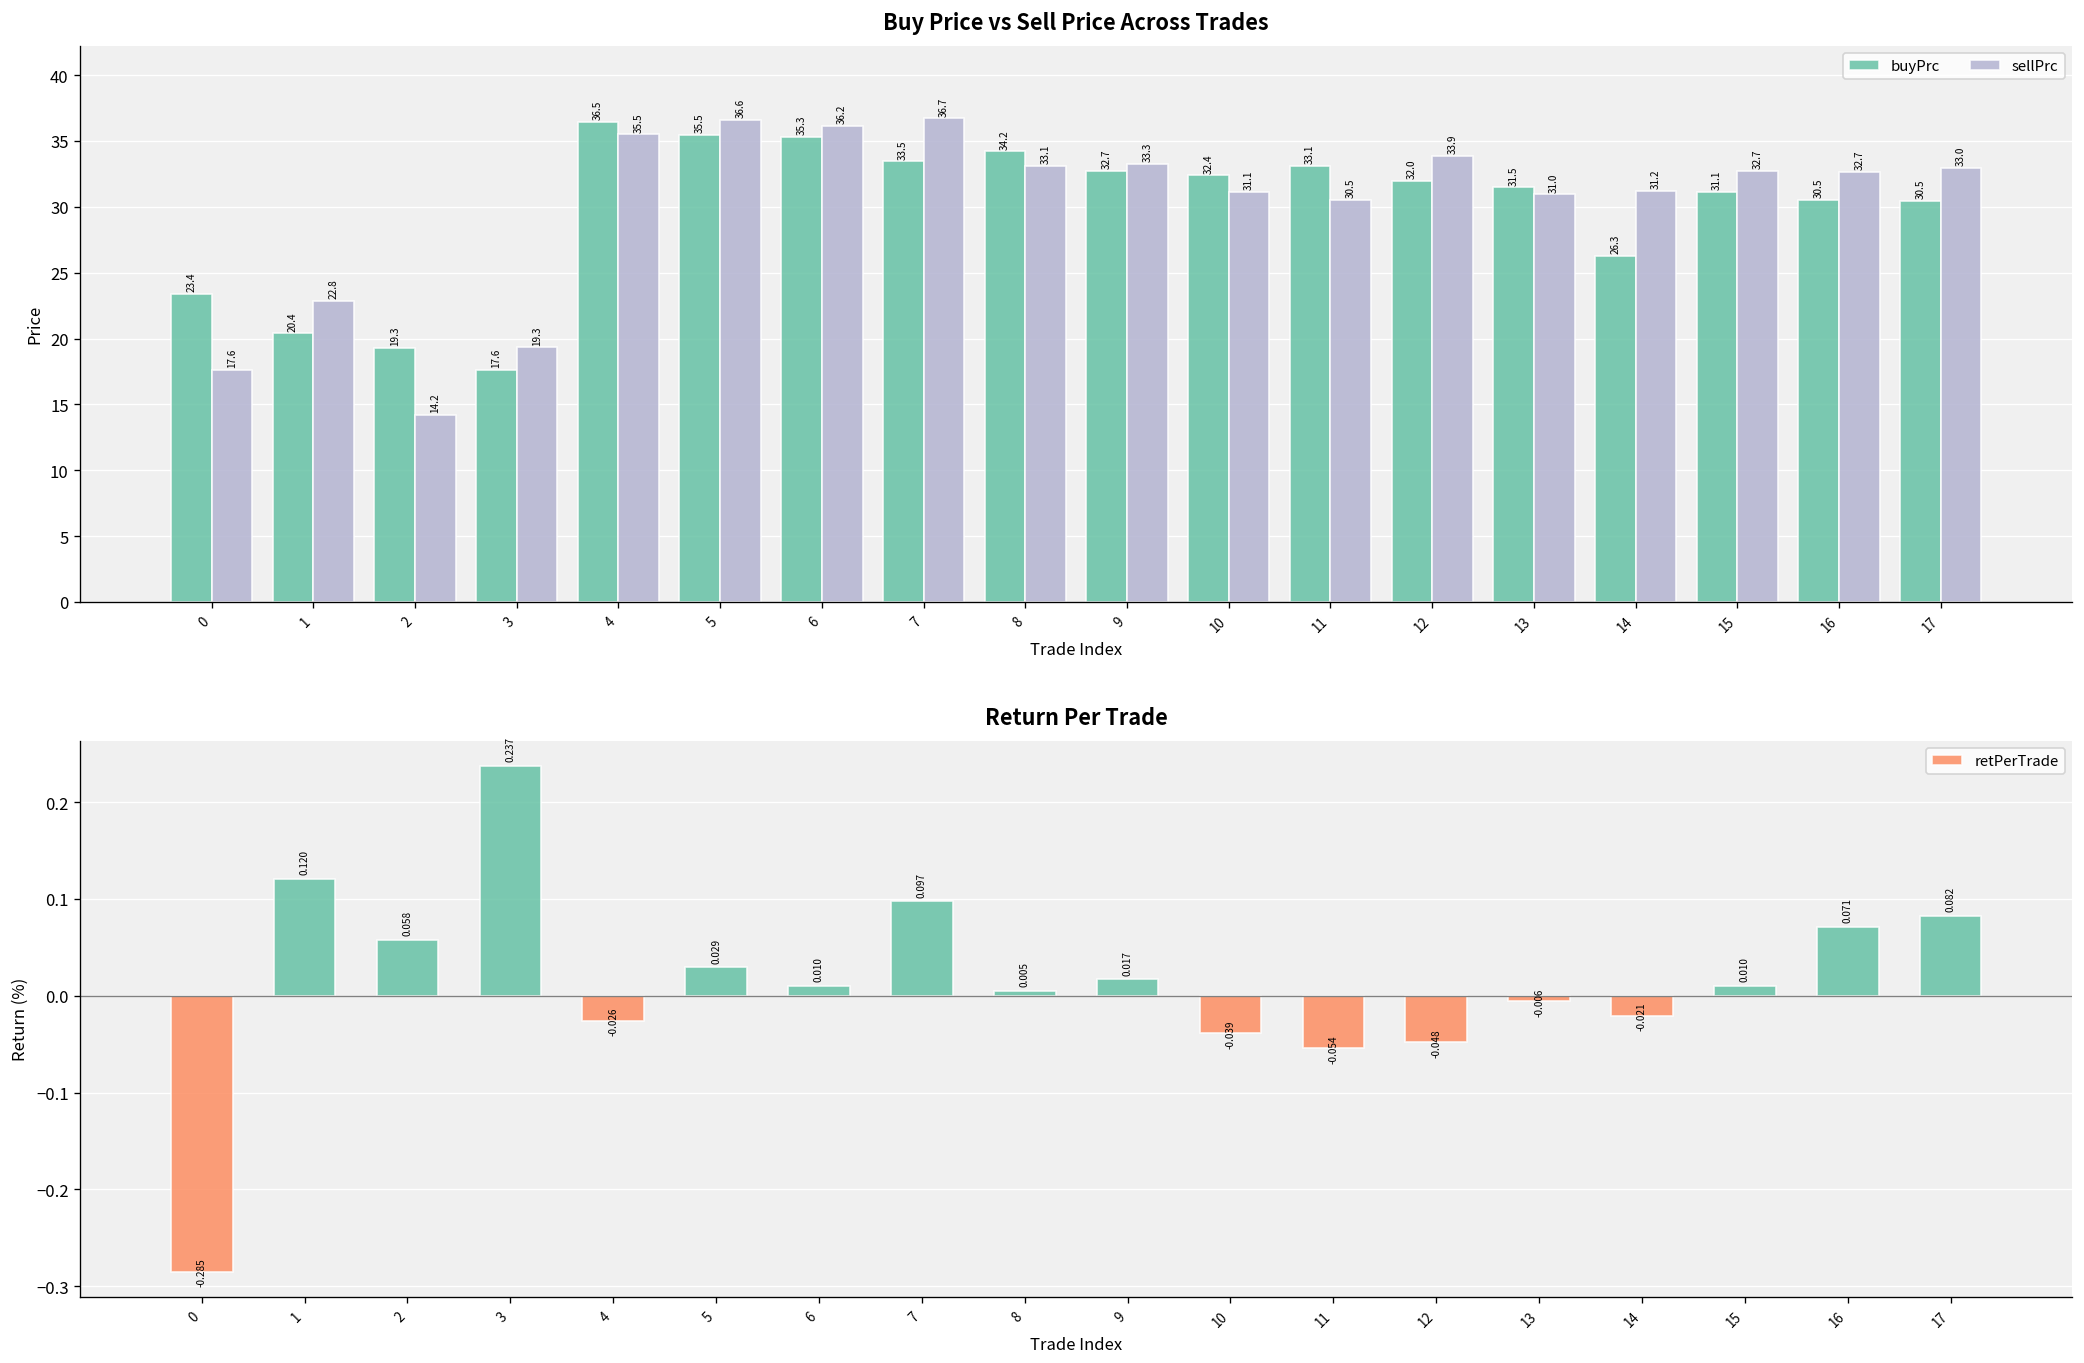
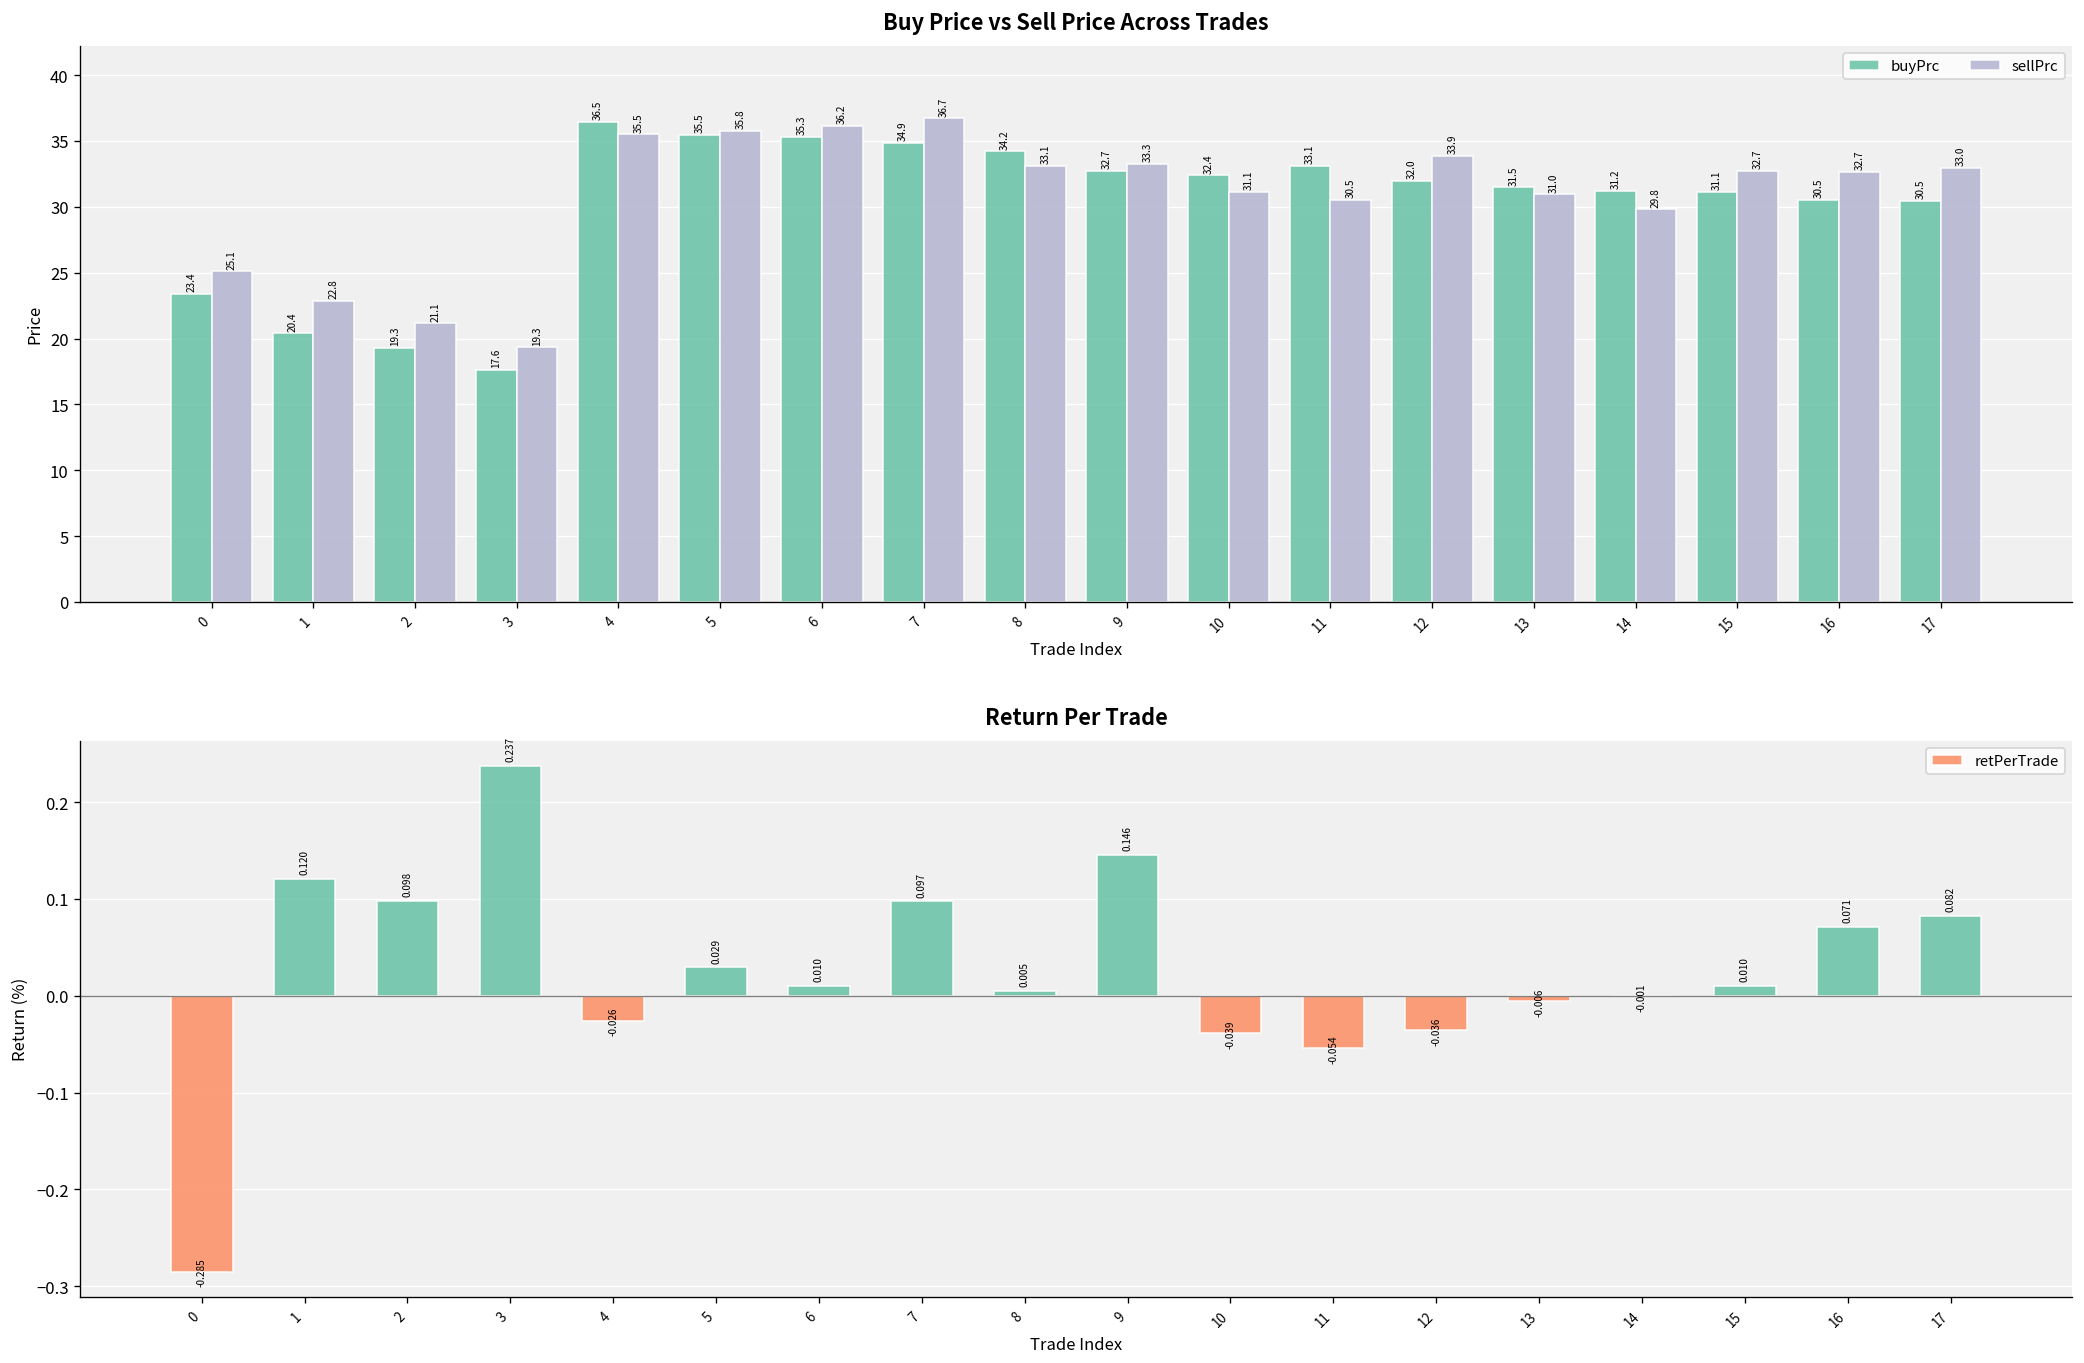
Buy Price vs Sell Price Across Trades, sellPrc, 0: 17.6 -> 25.1
Buy Price vs Sell Price Across Trades, sellPrc, 2: 14.2 -> 21.1
Buy Price vs Sell Price Across Trades, sellPrc, 5: 36.6 -> 35.8
Buy Price vs Sell Price Across Trades, buyPrc, 7: 33.5 -> 34.9
Buy Price vs Sell Price Across Trades, buyPrc, 14: 26.3 -> 31.2
Buy Price vs Sell Price Across Trades, sellPrc, 14: 31.2 -> 29.8
Return Per Trade, 2: 0.058 -> 0.098
Return Per Trade, 9: 0.017 -> 0.146
Return Per Trade, 12: -0.048 -> -0.036
Return Per Trade, 14: -0.021 -> -0.001
